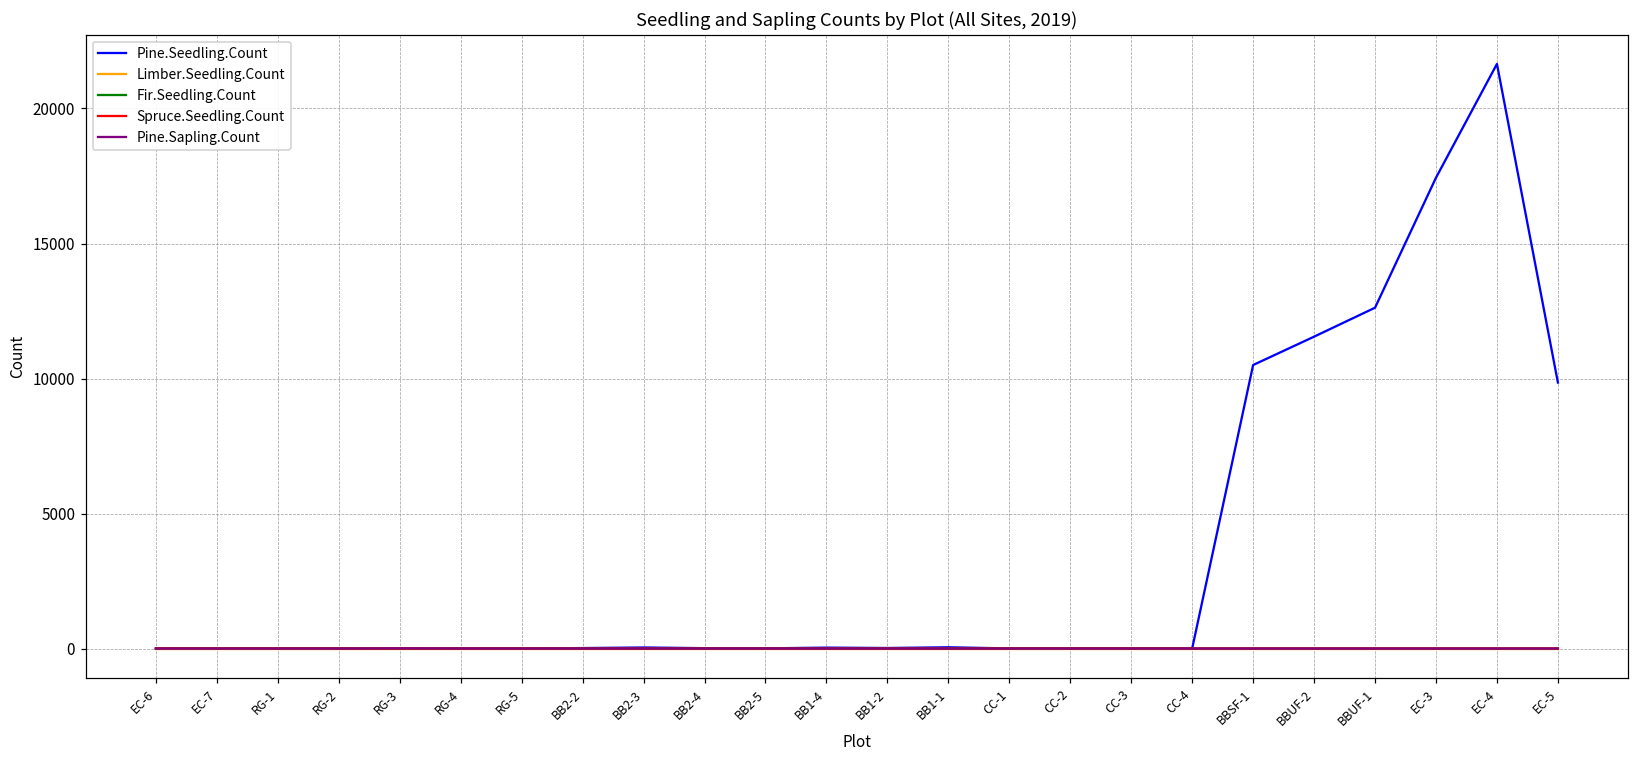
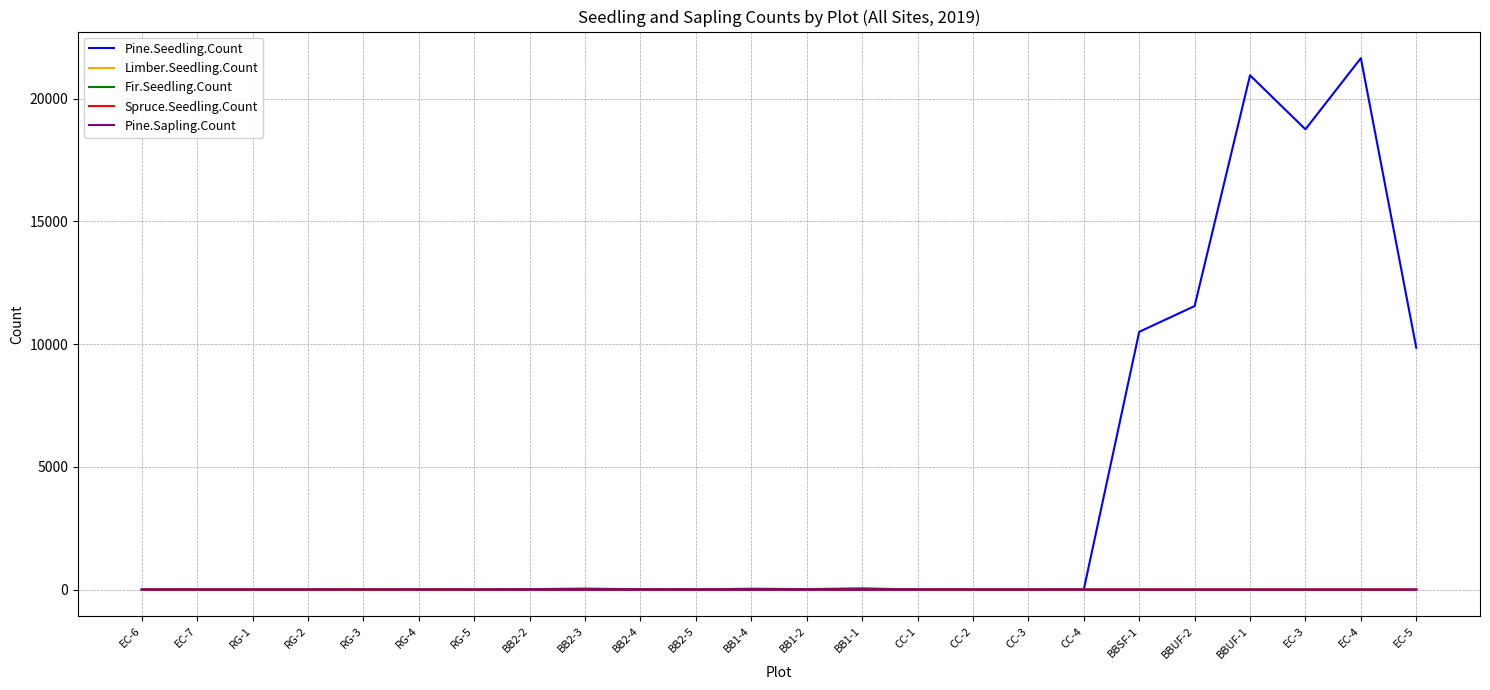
Pine.Seedling.Count, BBUF-1: 12600 -> 21000
Pine.Seedling.Count, EC-3: 17400 -> 18800
